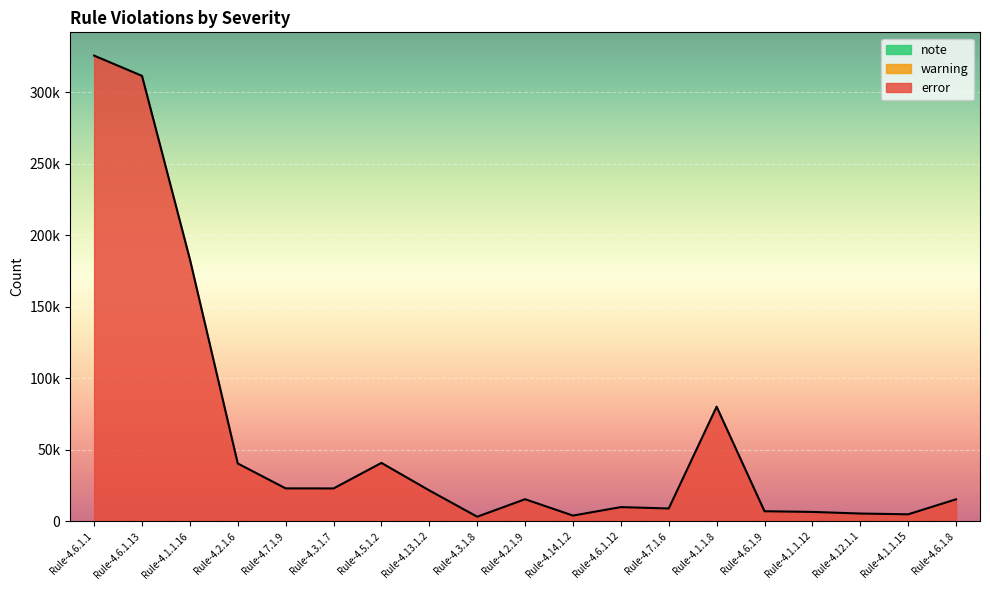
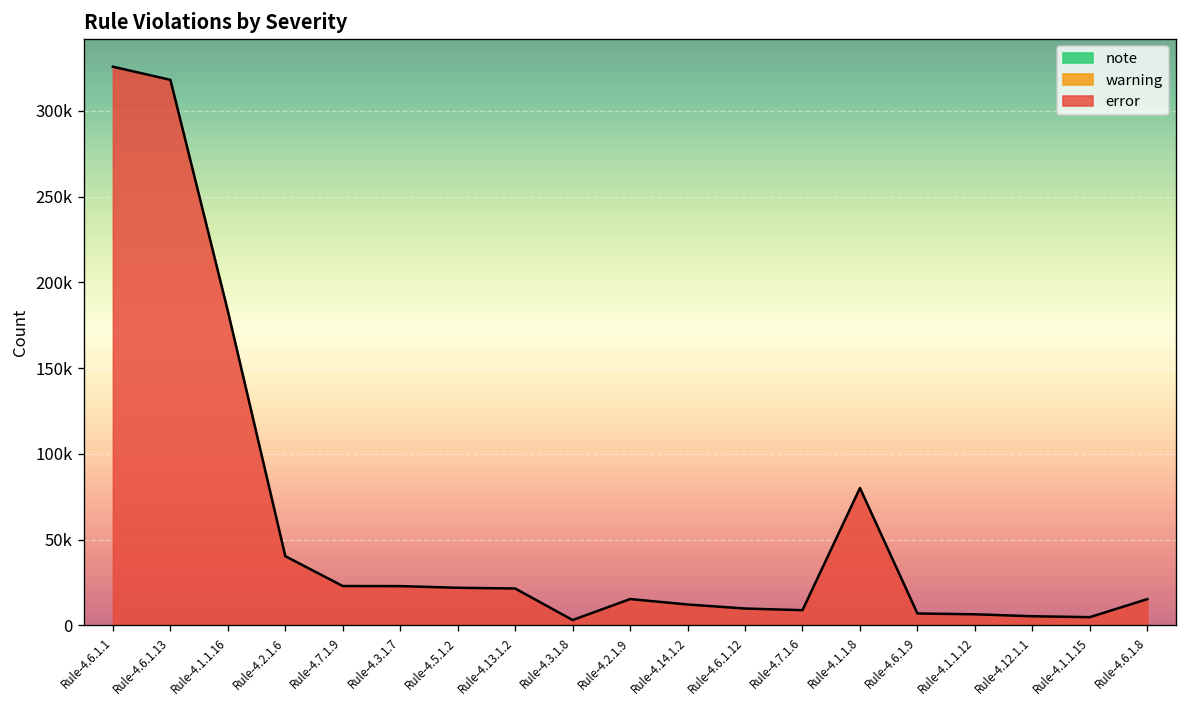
error, Rule-4.6.1.13: 312000 -> 318000
error, Rule-4.5.1.2: 41000 -> 22000
error, Rule-4.14.1.2: 4000 -> 12000
